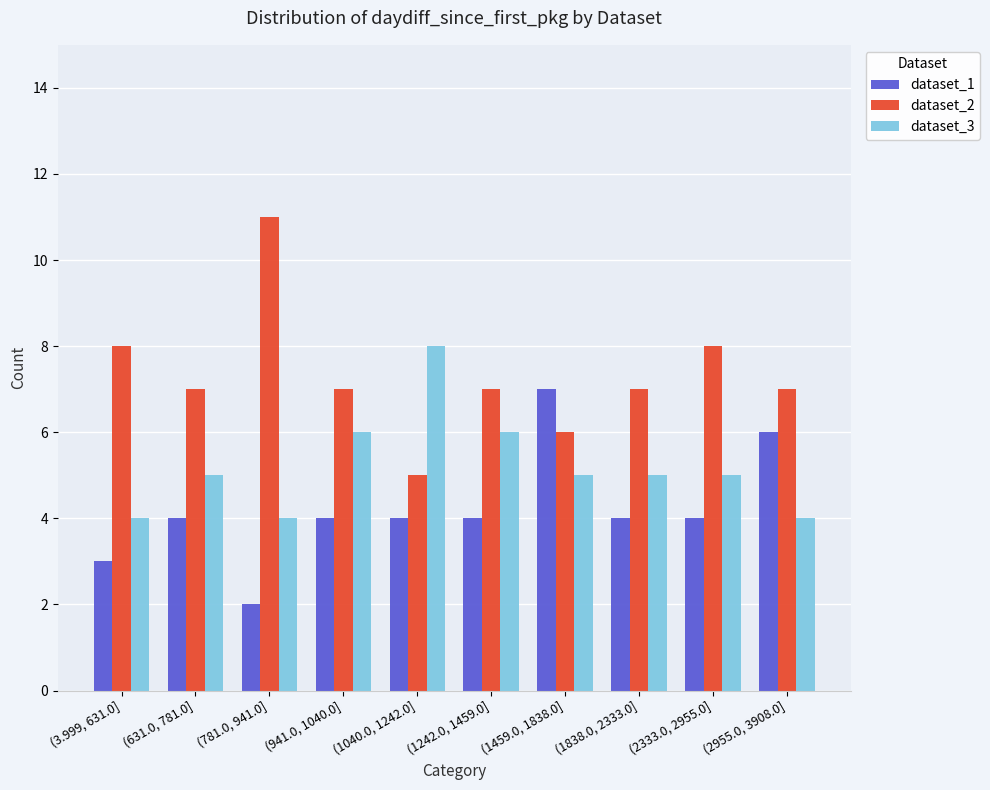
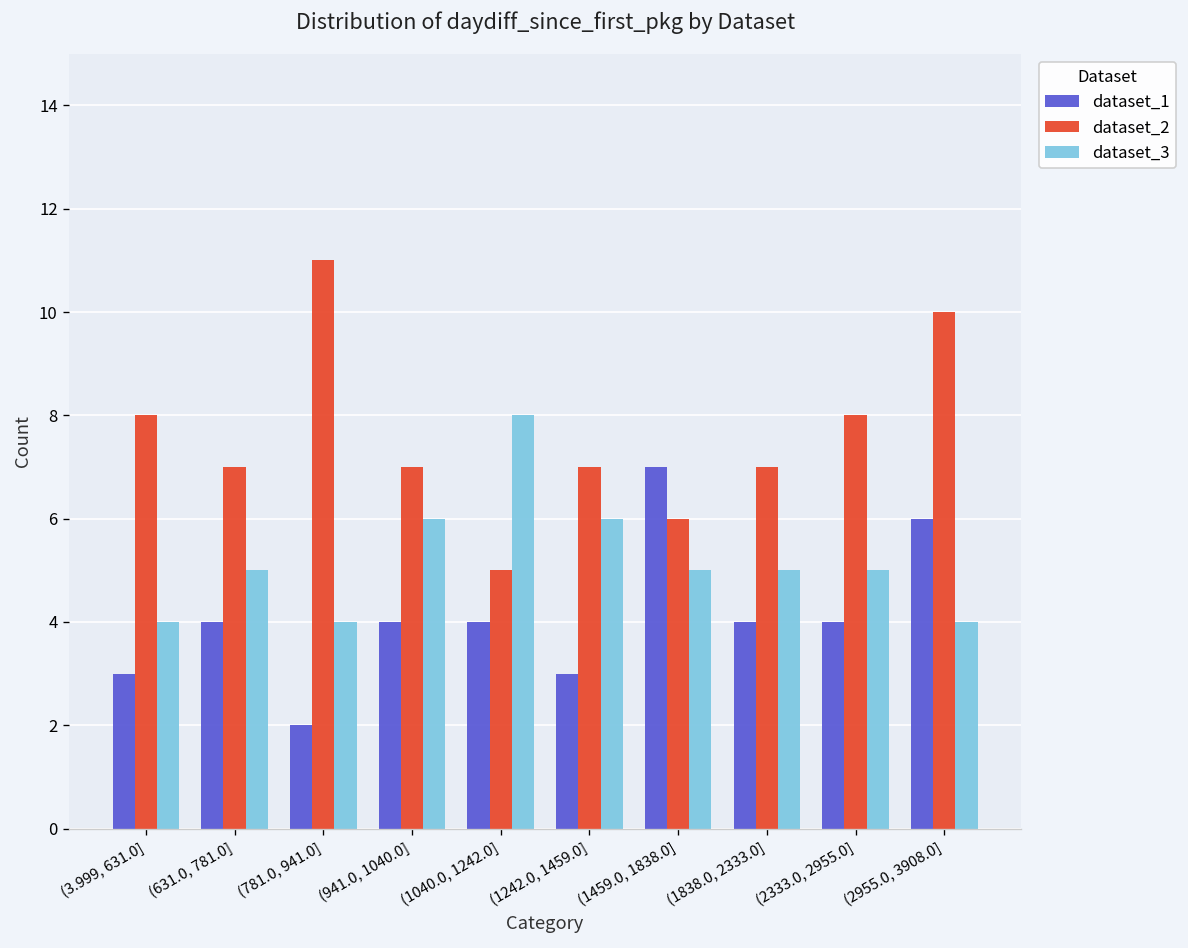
dataset_1, (1242.0, 1459.0]: 4 -> 3
dataset_2, (2955.0, 3908.0]: 7 -> 10
